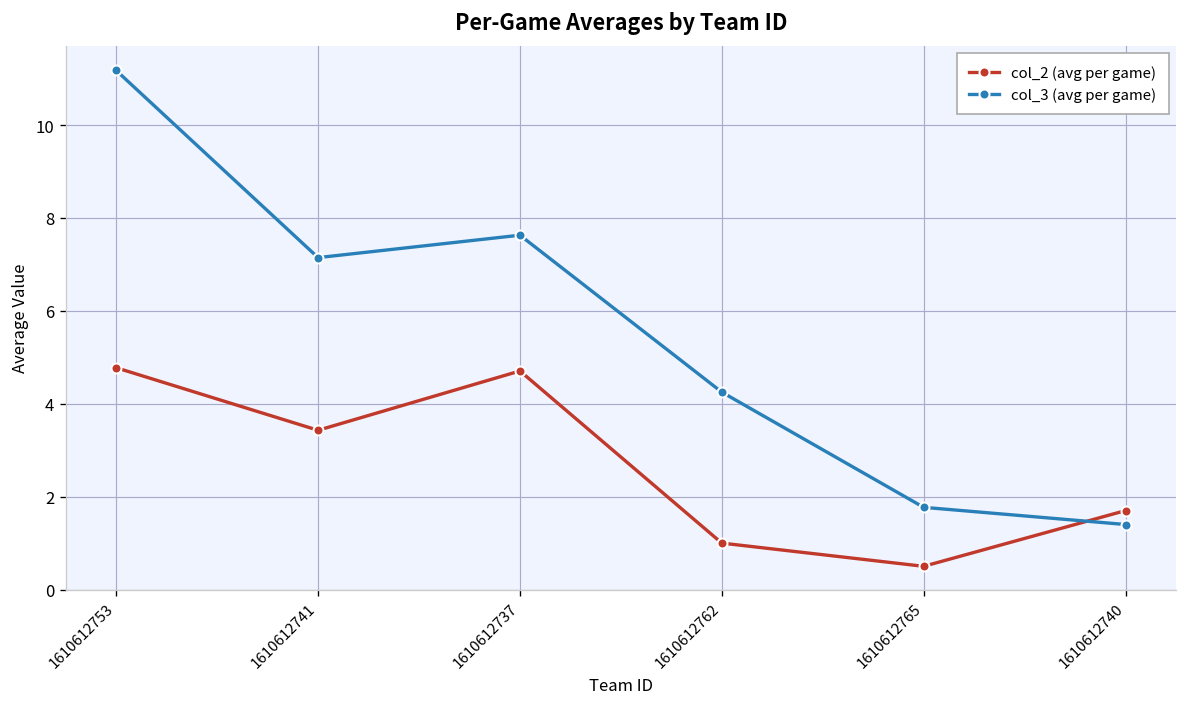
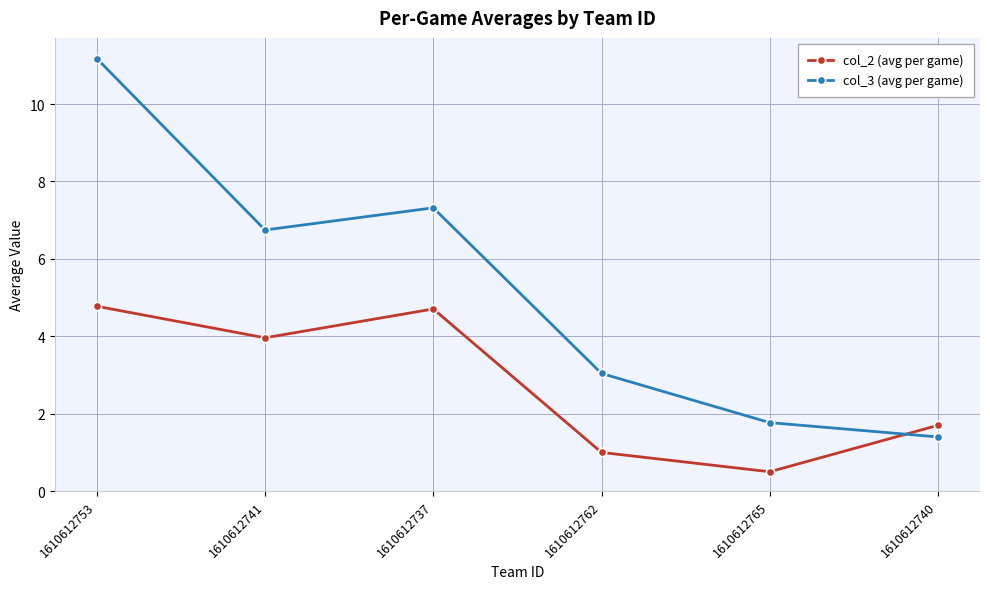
col_2 (avg per game), 1610612741: 3.4 -> 4.0
col_3 (avg per game), 1610612741: 7.1 -> 6.7
col_3 (avg per game), 1610612737: 7.6 -> 7.3
col_3 (avg per game), 1610612762: 4.3 -> 3.0
